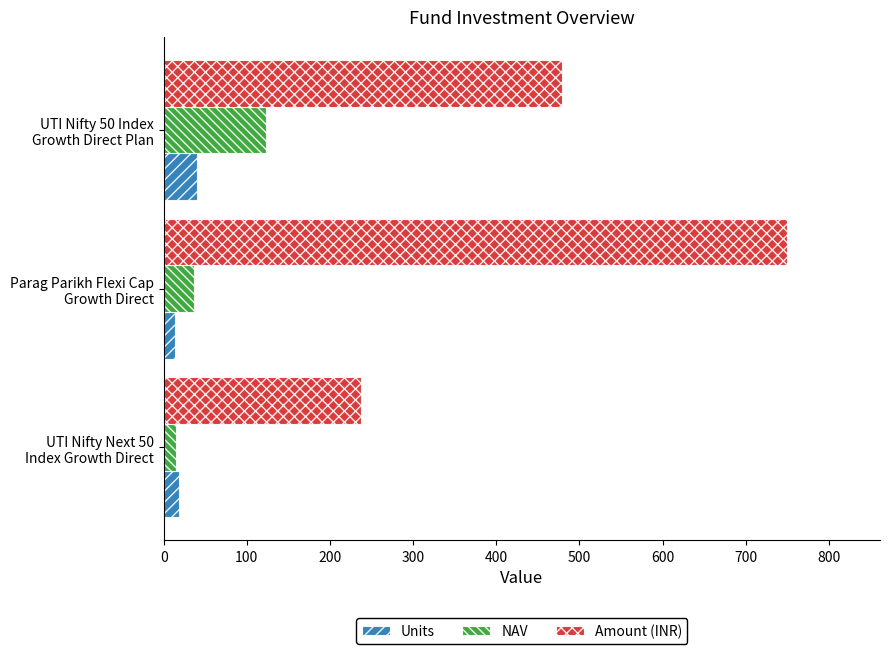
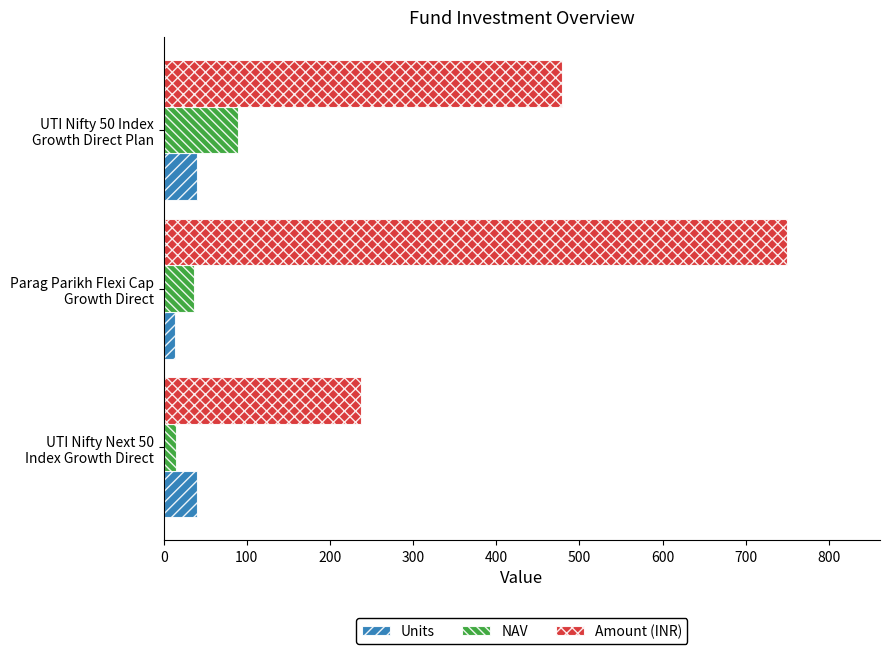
NAV, UTI Nifty 50 Index Growth Direct Plan: 120 -> 90
Units, UTI Nifty Next 50 Index Growth Direct: 20 -> 40
